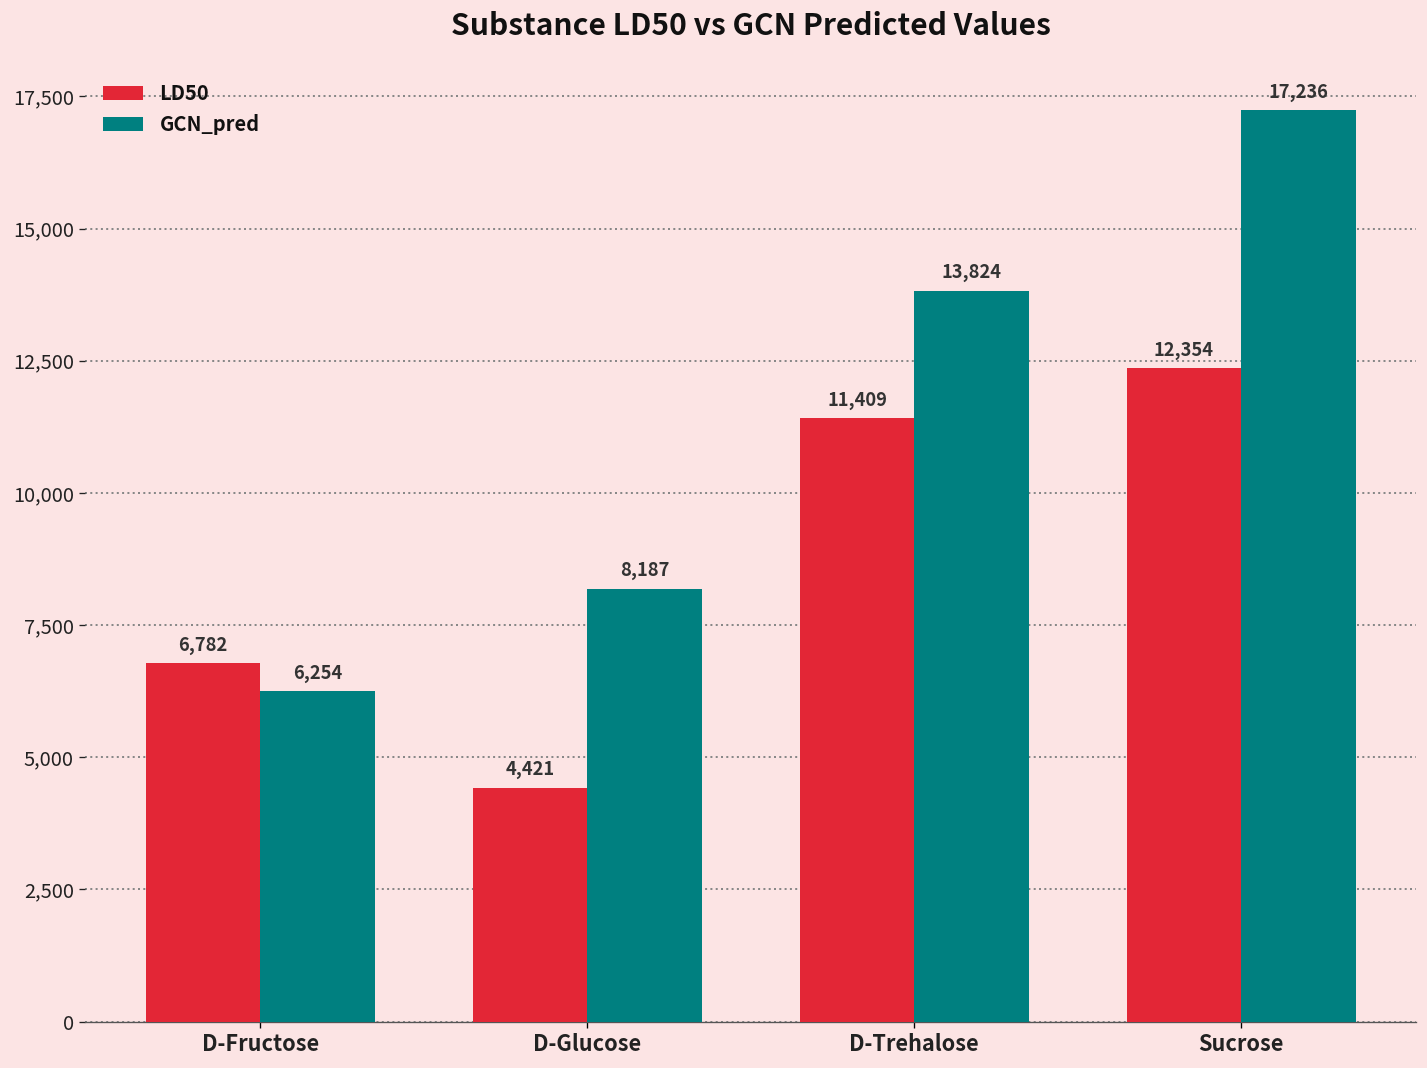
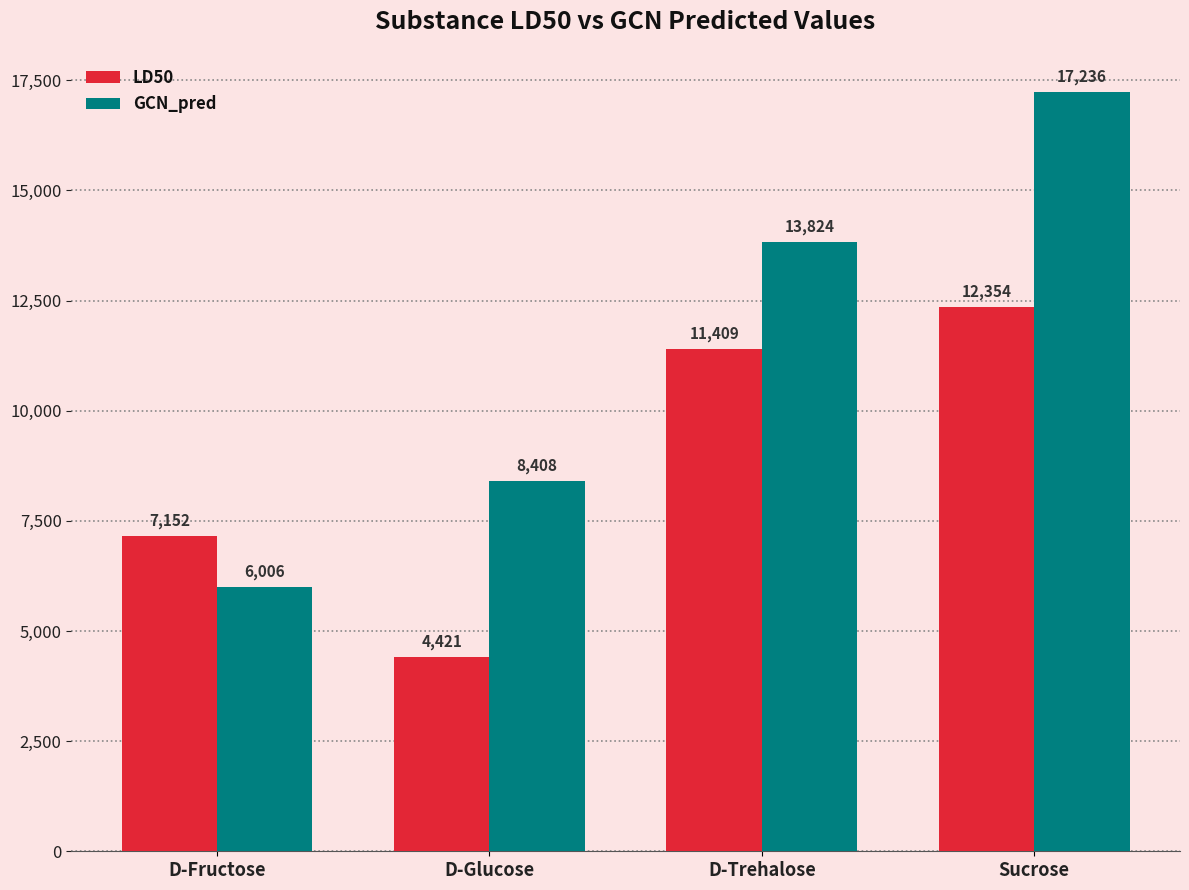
LD50, D-Fructose: 6,782 -> 7,152
GCN_pred, D-Fructose: 6,254 -> 6,006
GCN_pred, D-Glucose: 8,187 -> 8,408
